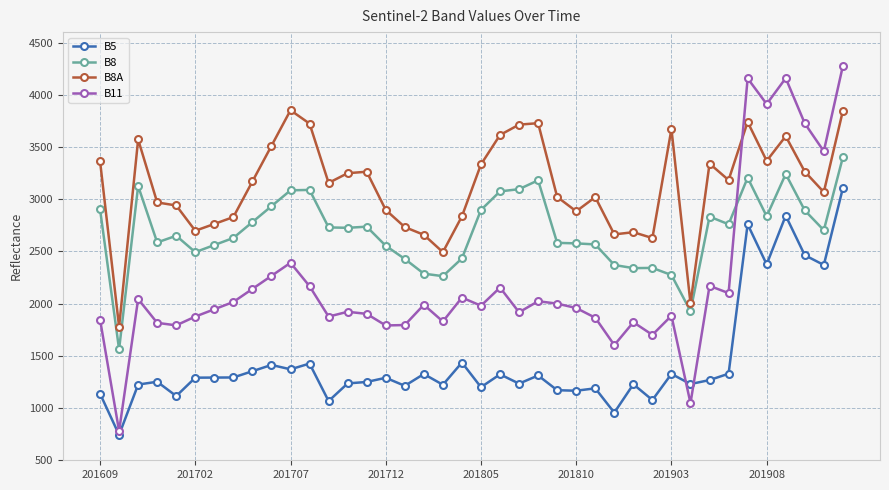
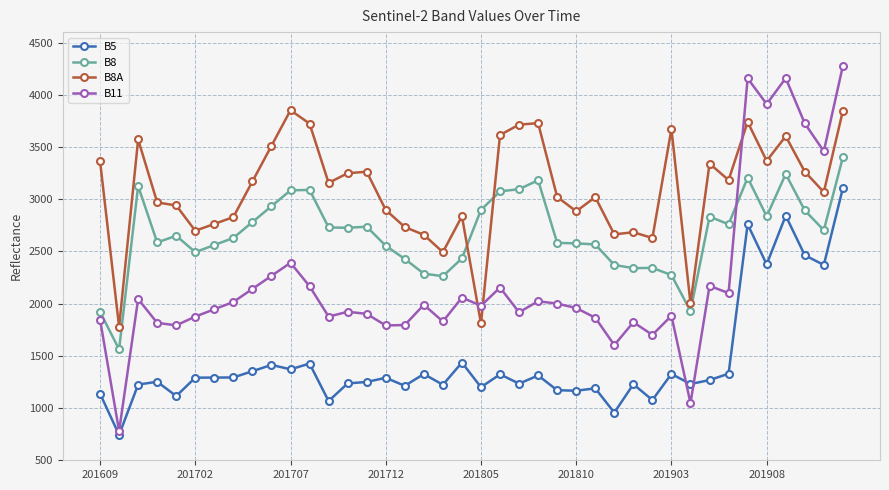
B8, 201609: 2900 -> 1920
B8A, 201805: 3330 -> 1810
